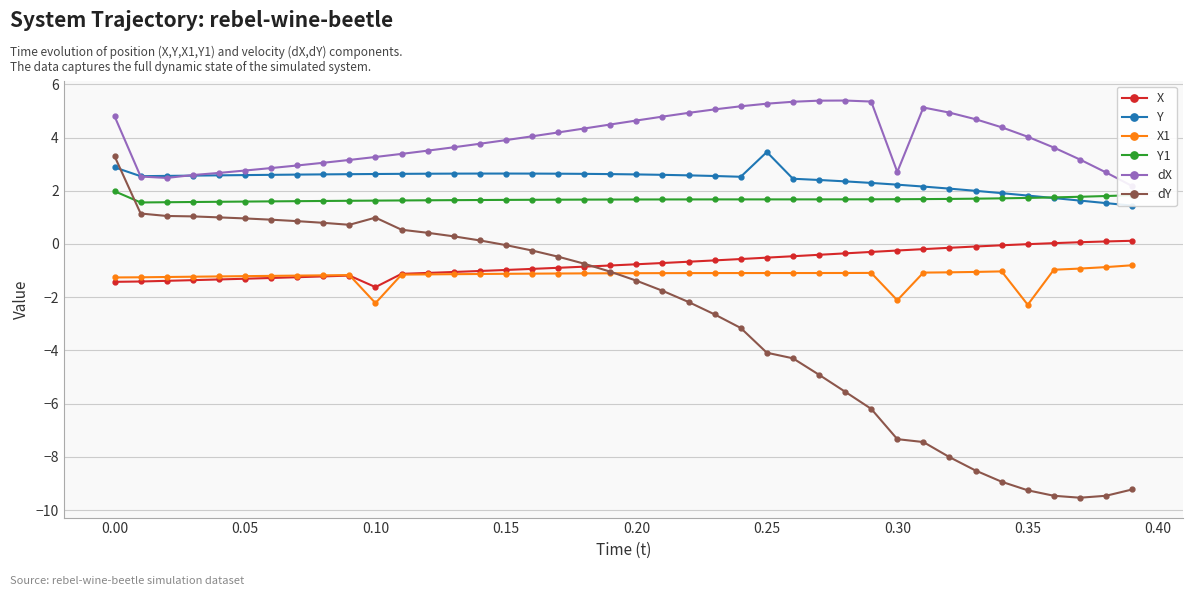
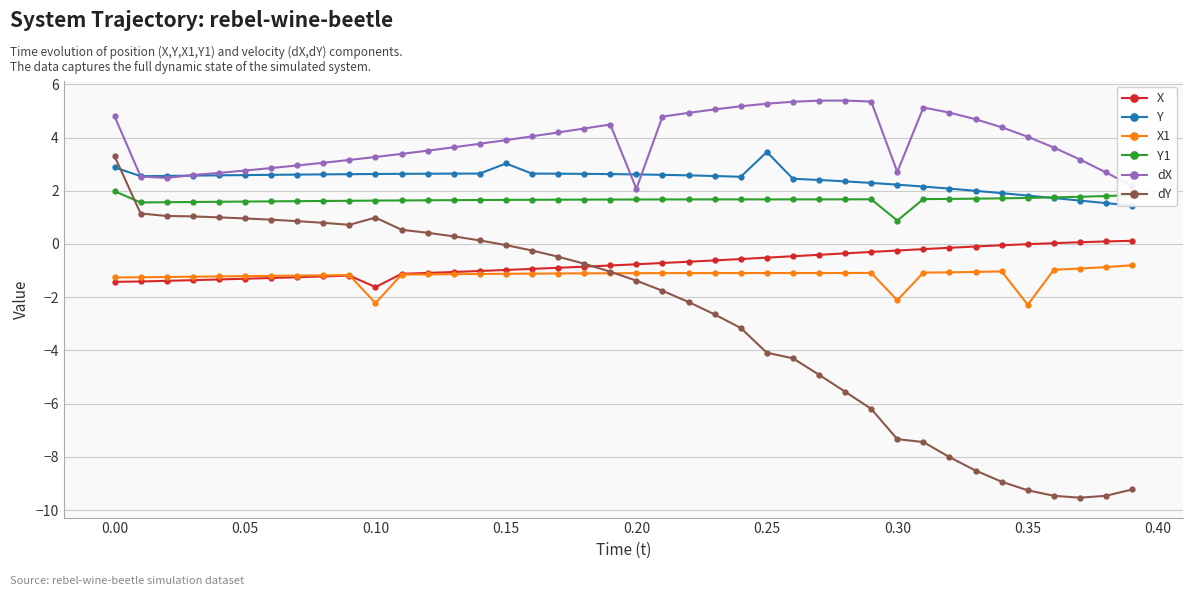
Y, 0.15: 2.6 -> 3.0
dX, 0.20: 4.6 -> 2.1
Y1, 0.30: 1.7 -> 0.9
